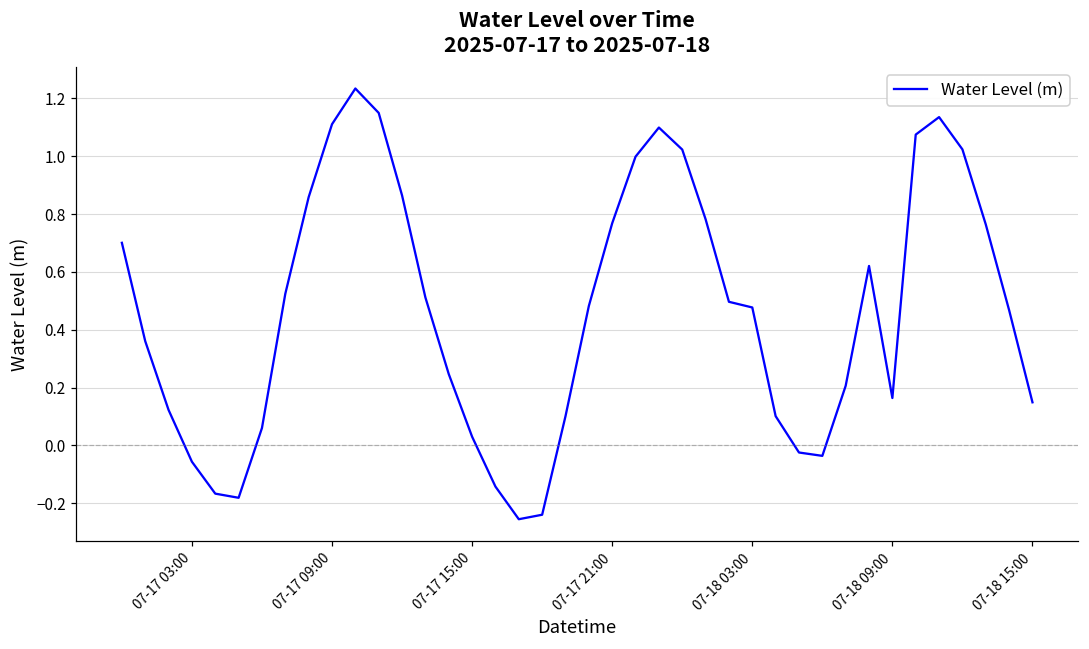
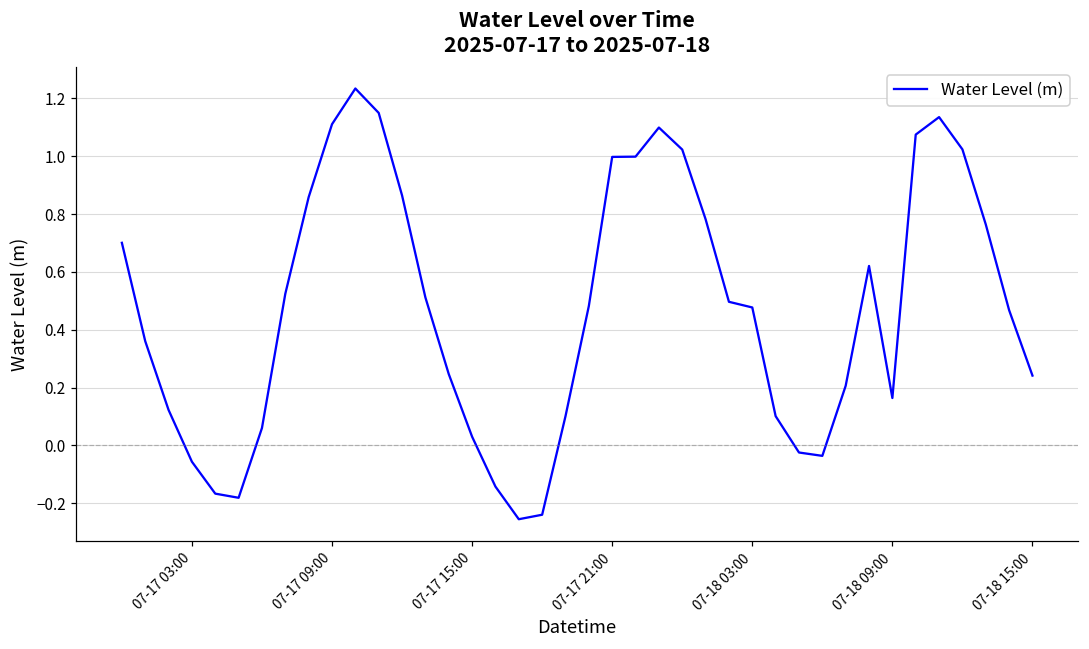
07-17 21:00: 0.77 -> 1.00
07-18 15:00: 0.15 -> 0.24
